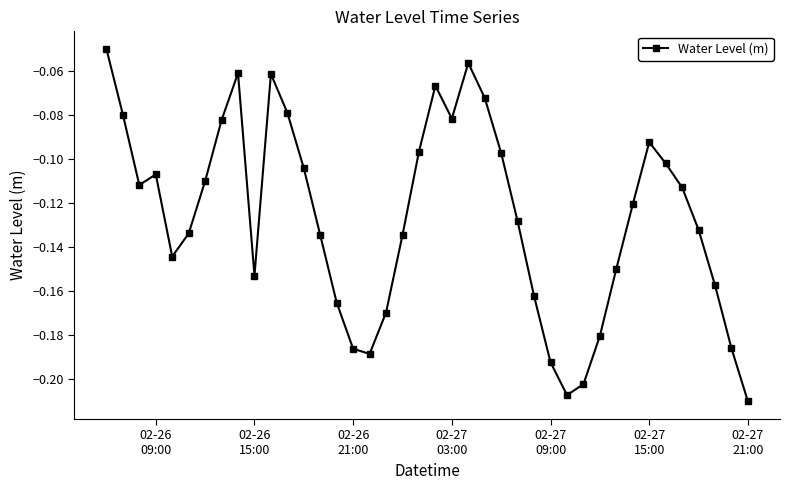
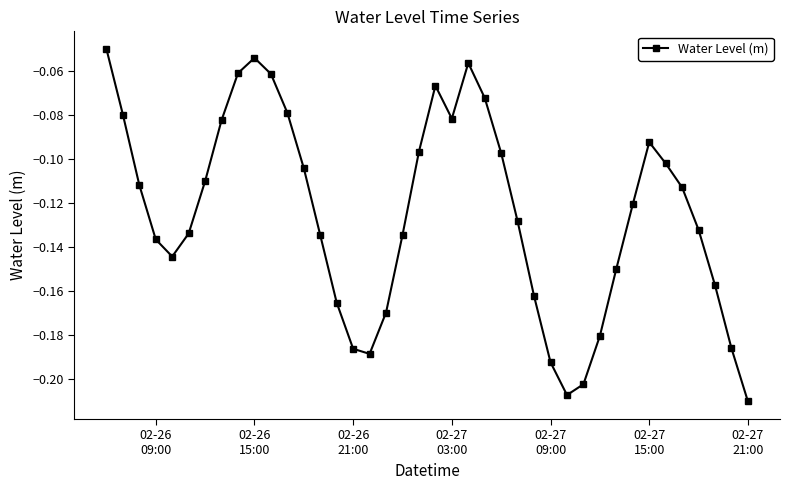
02-26 09:00: -0.107 -> -0.136
02-26 15:00: -0.153 -> -0.054
